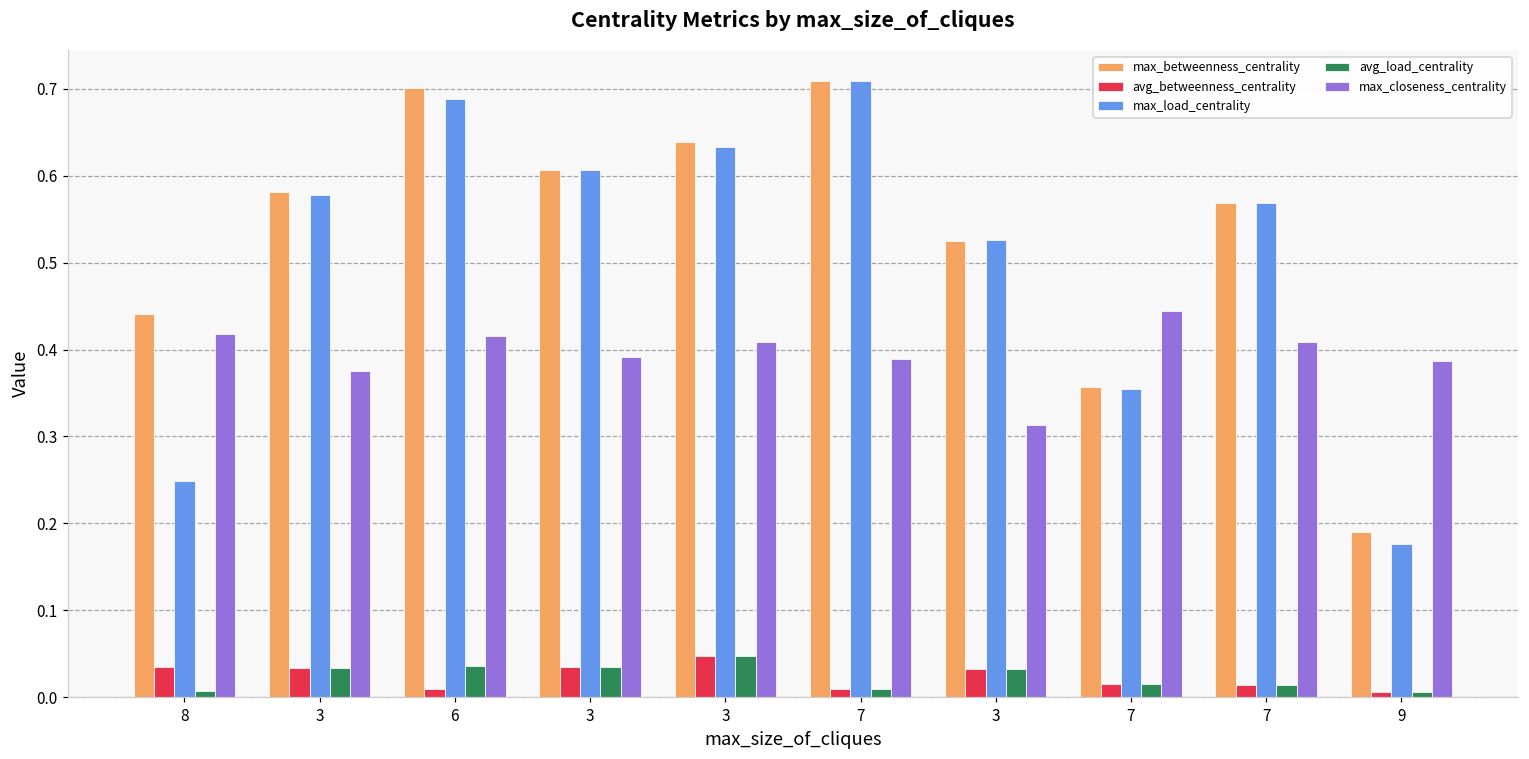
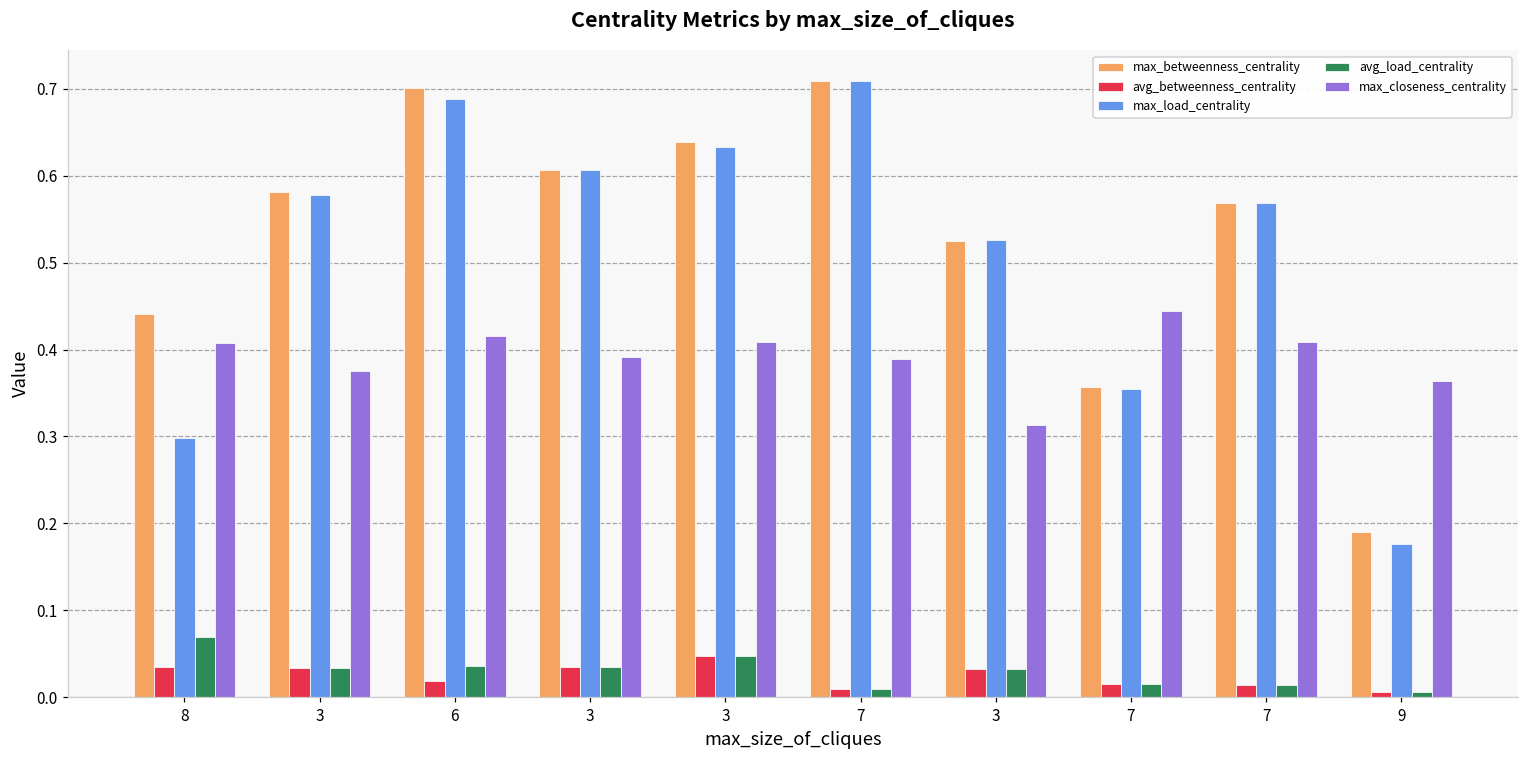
max_load_centrality, 8: 0.25 -> 0.30
avg_load_centrality, 8: 0.01 -> 0.07
max_closeness_centrality, 8: 0.42 -> 0.41
avg_betweenness_centrality, 6: 0.01 -> 0.02
max_closeness_centrality, 9: 0.39 -> 0.36
